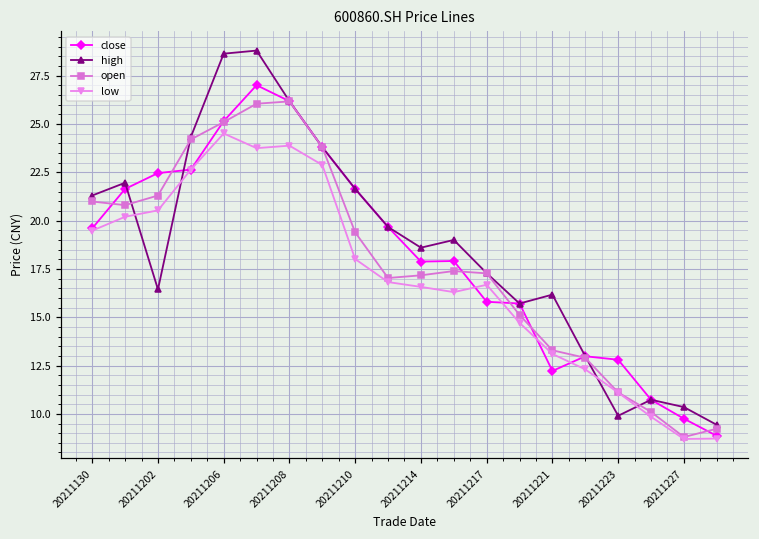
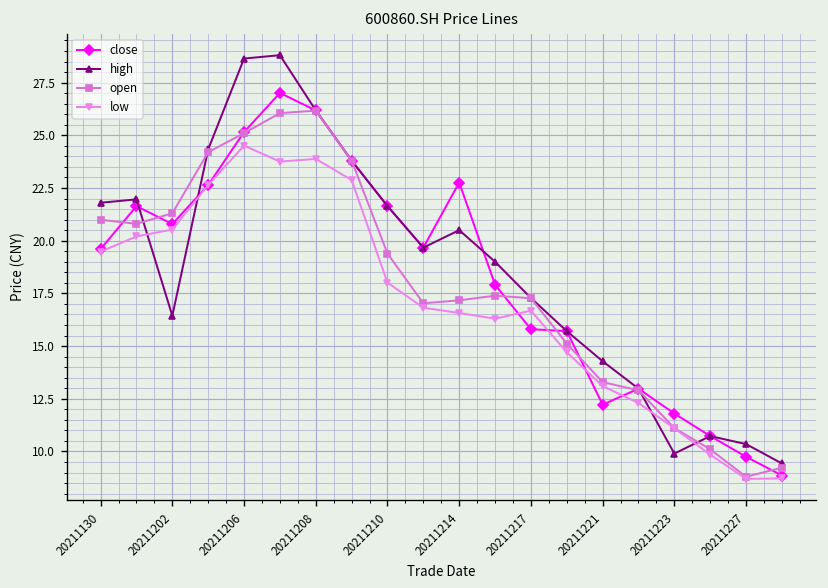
high, 20211130: 21.3 -> 21.8
close, 20211202: 22.5 -> 20.8
close, 20211214: 17.9 -> 22.8
high, 20211214: 18.6 -> 20.5
high, 20211221: 16.2 -> 14.3
close, 20211223: 12.8 -> 11.8
